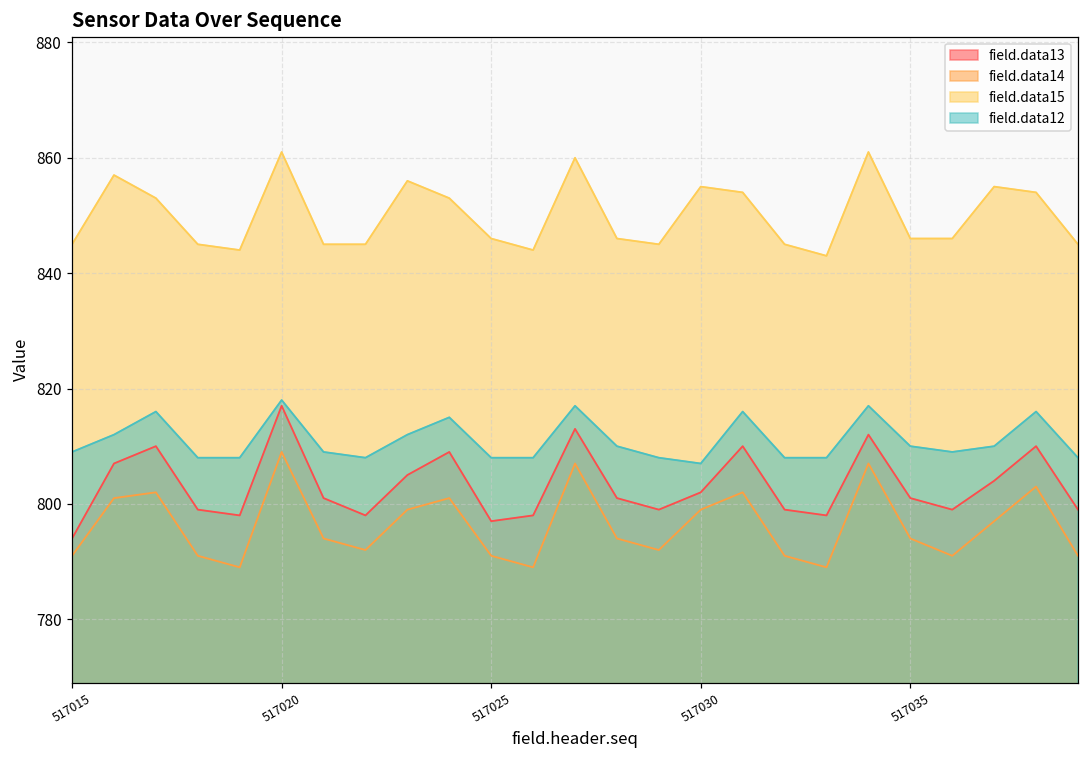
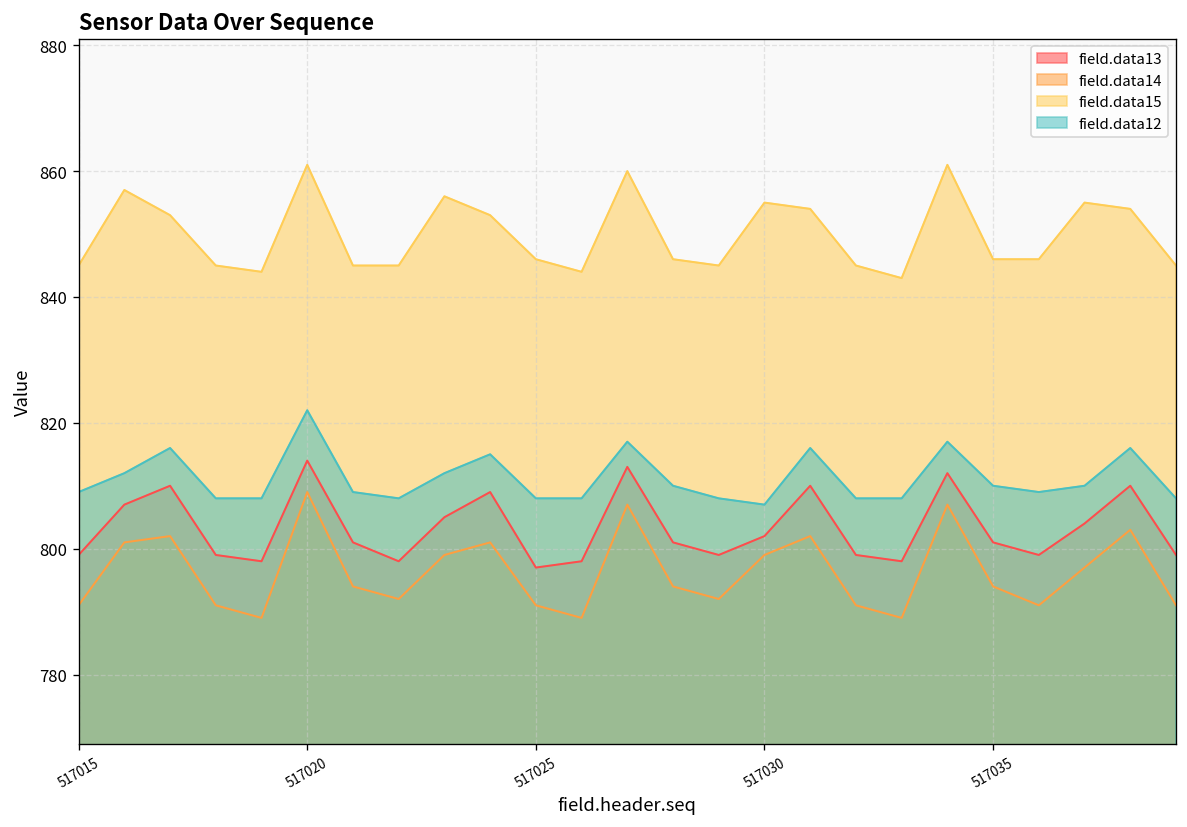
field.data13, 517015: 794 -> 799
field.data13, 517020: 817 -> 814
field.data12, 517020: 818 -> 822
